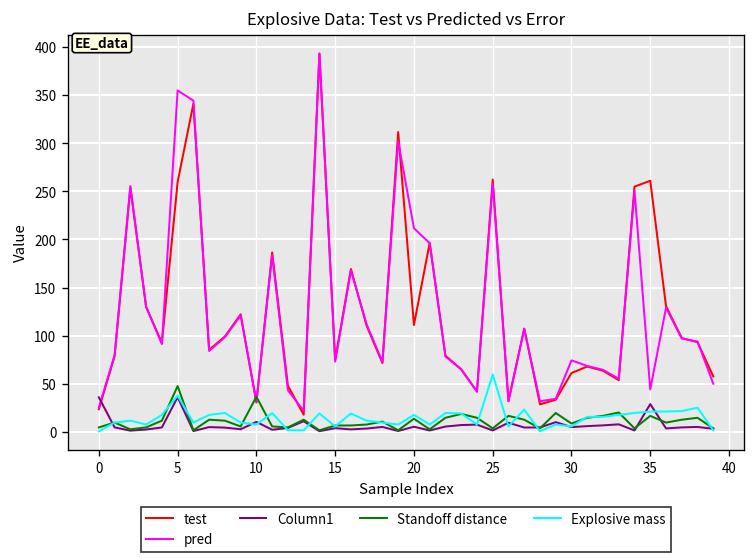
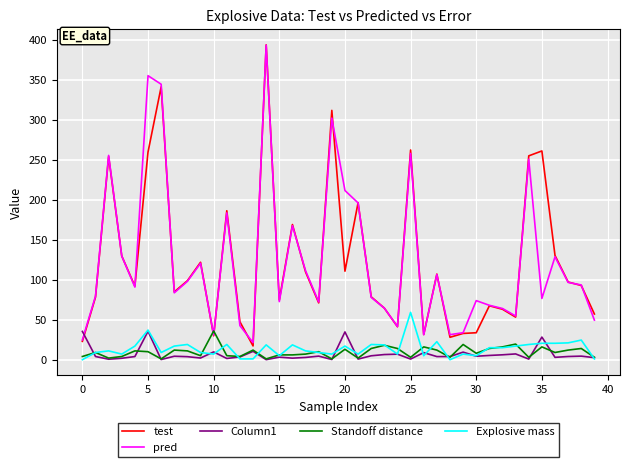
Standoff distance, 5: 50 -> 10
Column1, 20: 10 -> 40
test, 30: 60 -> 30
pred, 35: 40 -> 80
